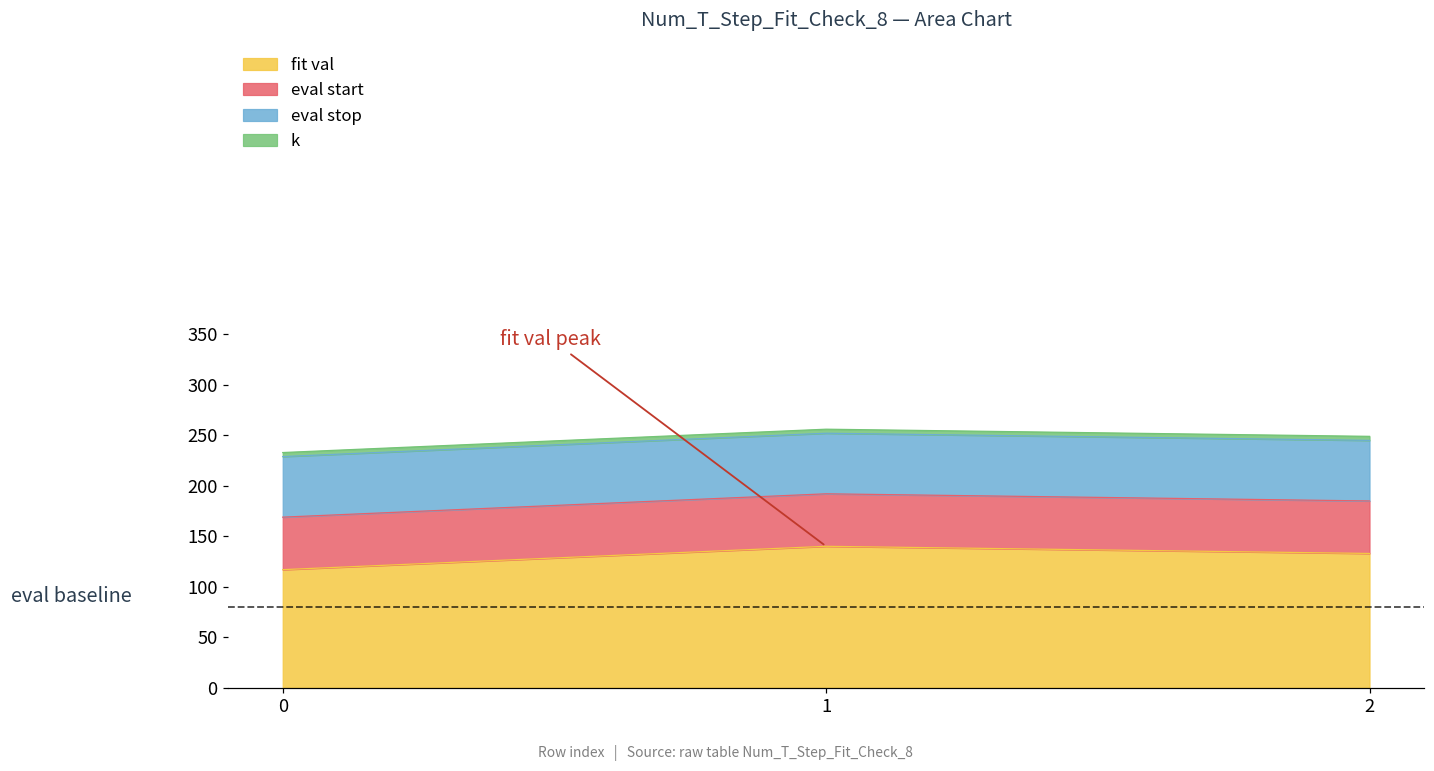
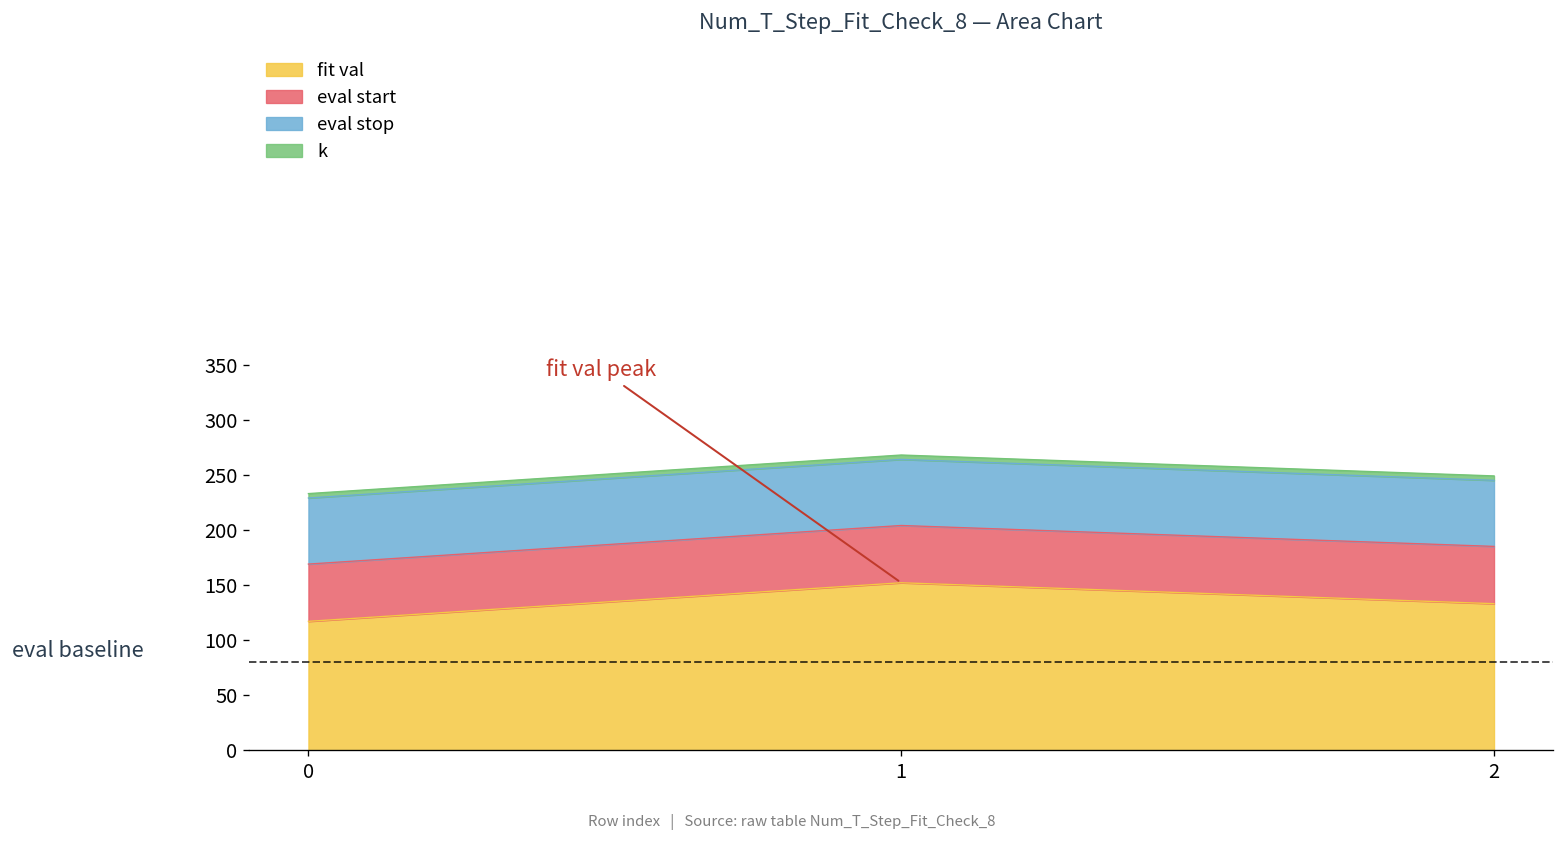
fit val, 1: 140 -> 150
